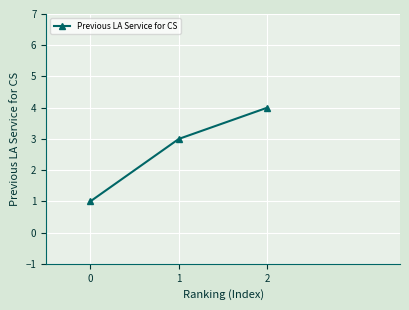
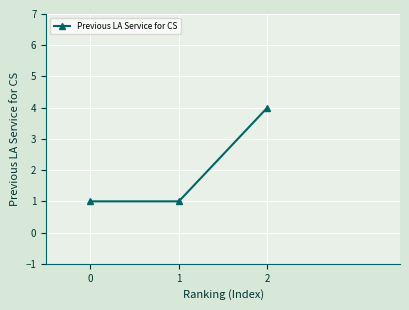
1: 3 -> 1
